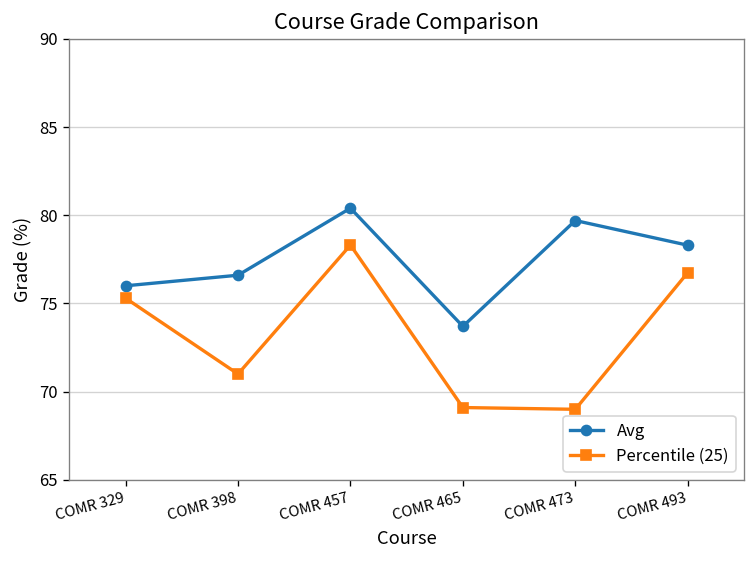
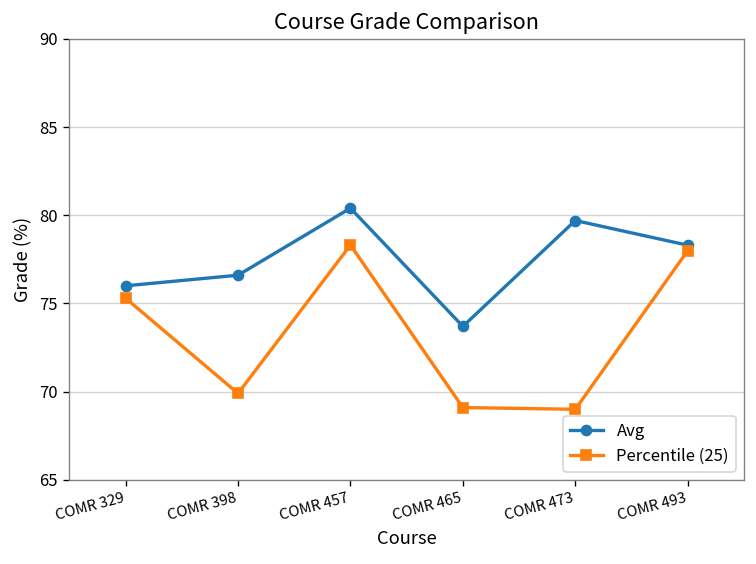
Percentile (25), COMR 398: 71.0 -> 69.9
Percentile (25), COMR 493: 76.8 -> 78.0
